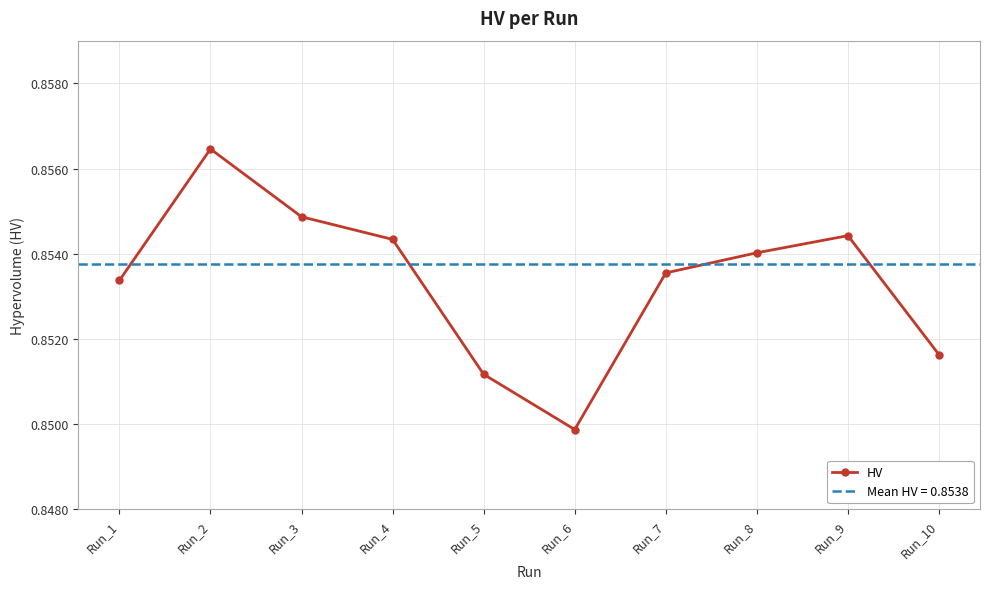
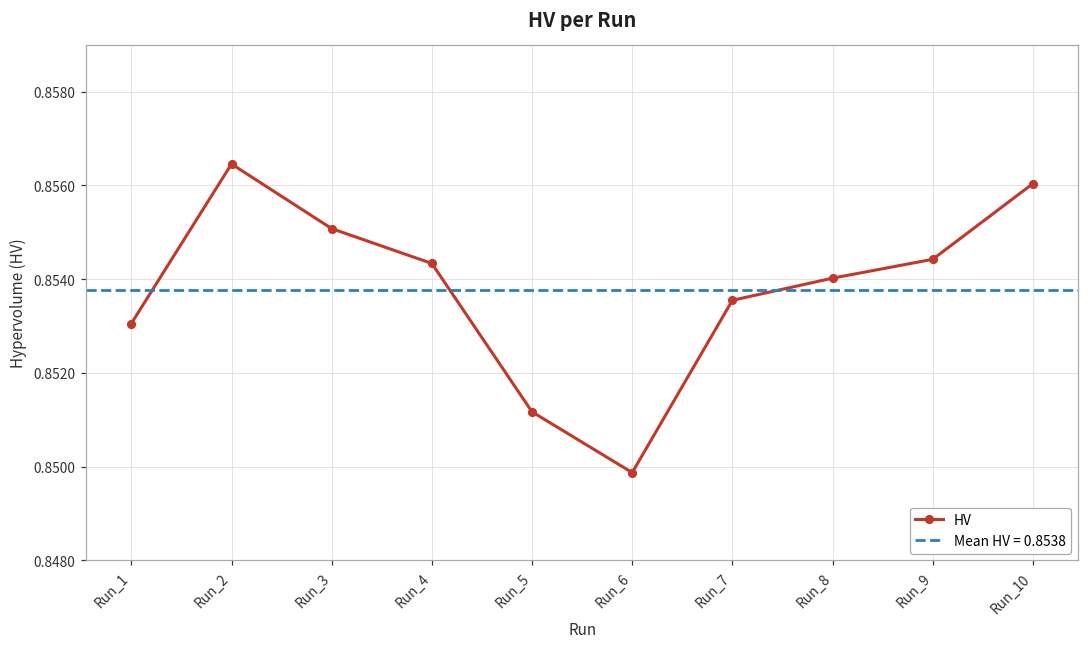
Run_1: 0.8534 -> 0.8531
Run_3: 0.8549 -> 0.8551
Run_10: 0.8516 -> 0.8560
